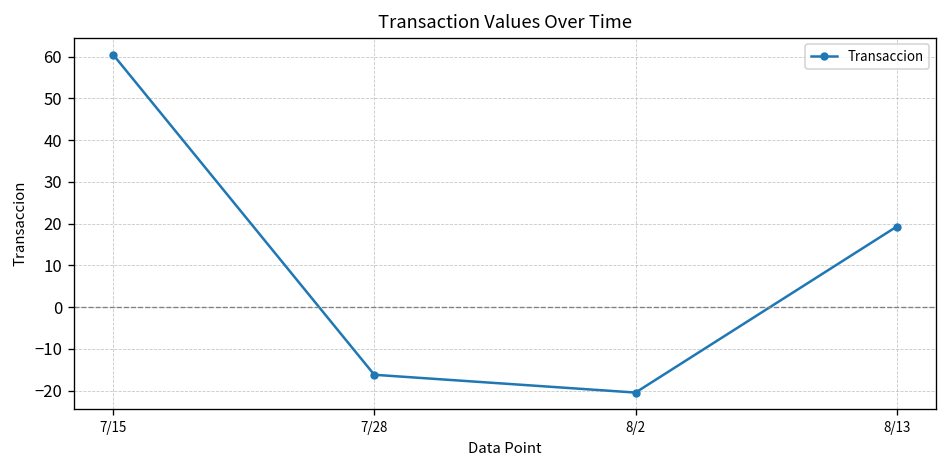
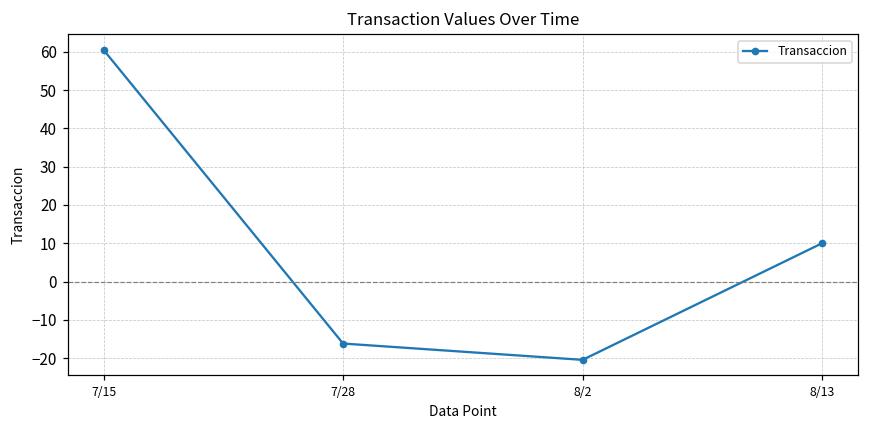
8/13: 19 -> 10
